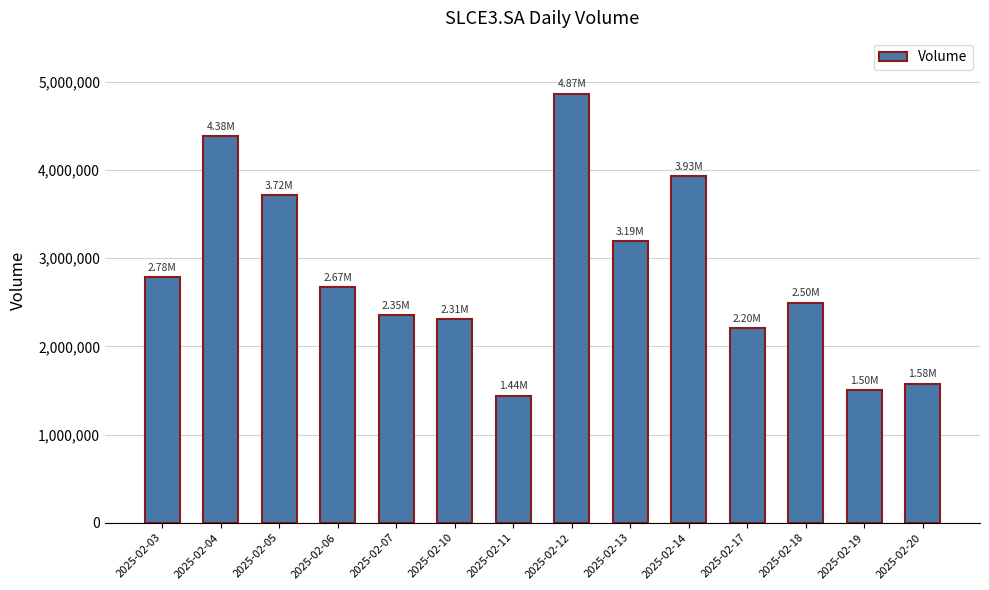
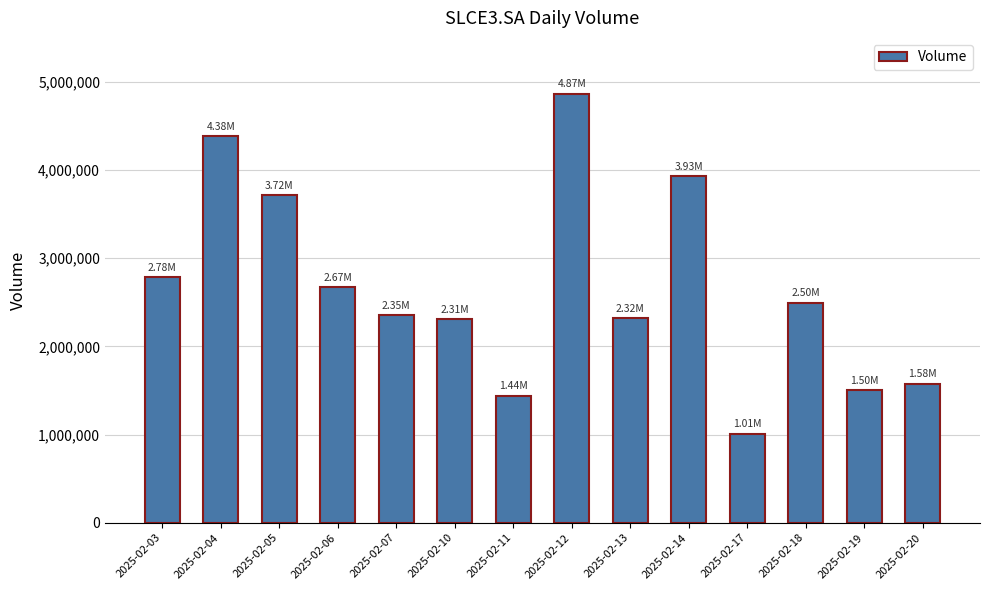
2025-02-13: 3.19M -> 2.32M
2025-02-17: 2.20M -> 1.01M
